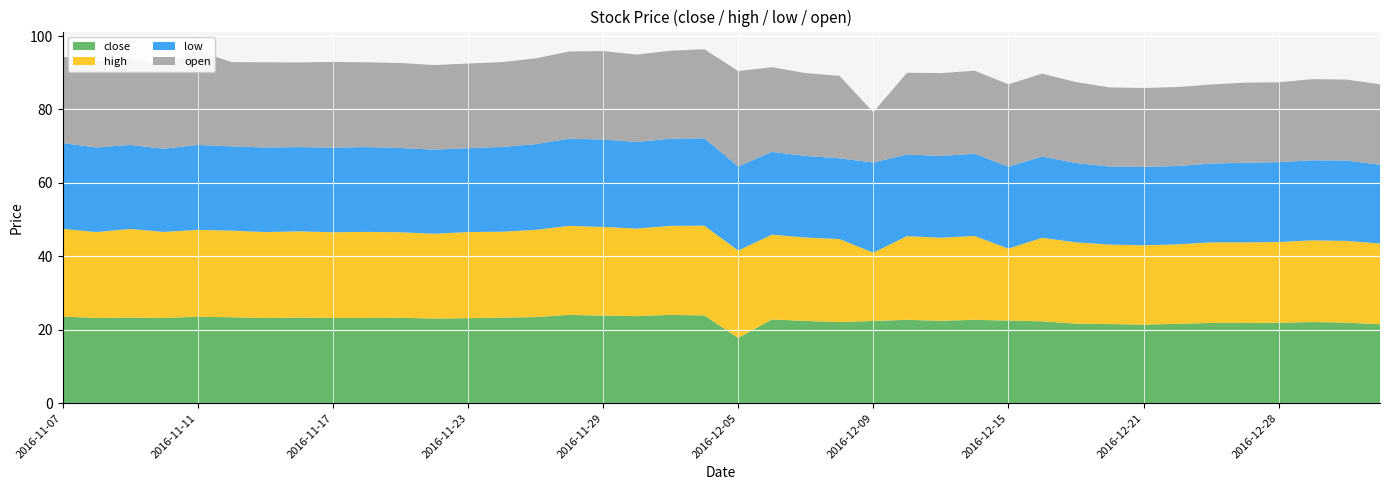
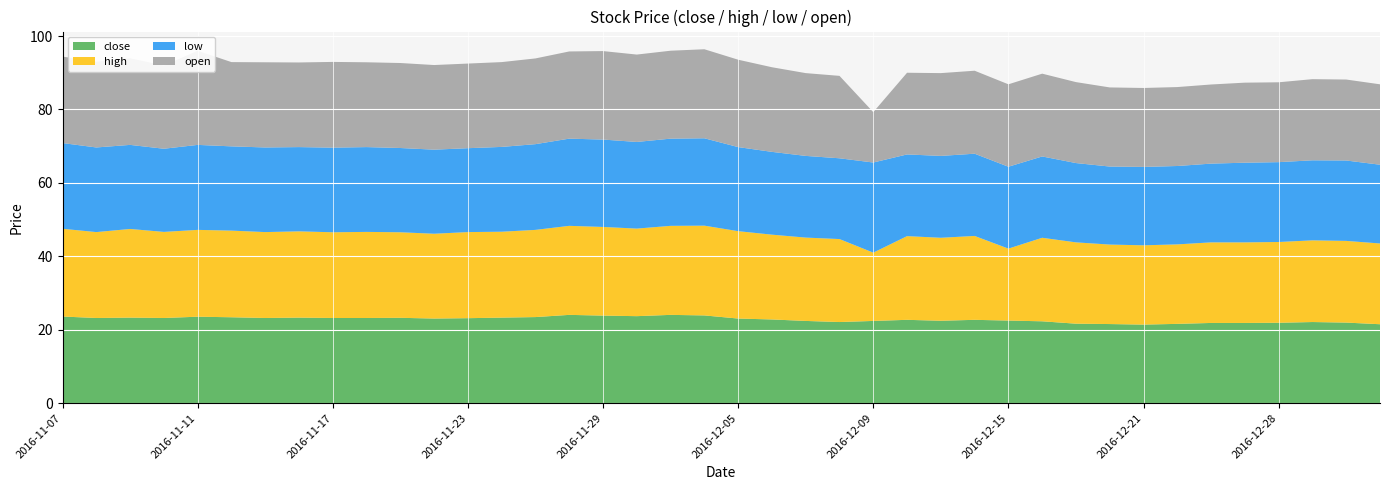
close, 2016-12-05: 18 -> 23
open, 2016-12-05: 26 -> 24
